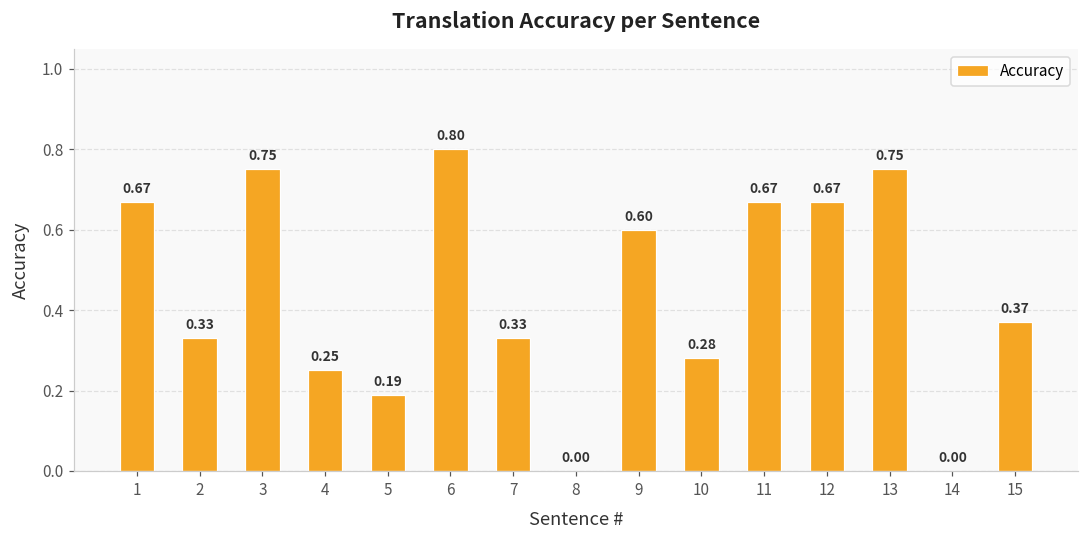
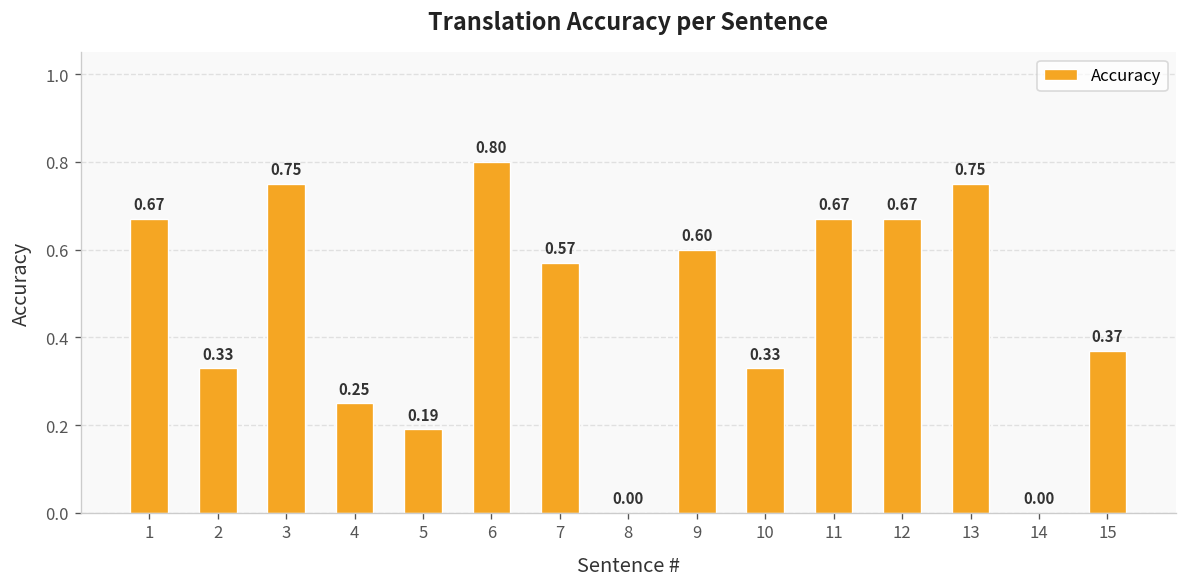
7: 0.33 -> 0.57
10: 0.28 -> 0.33
